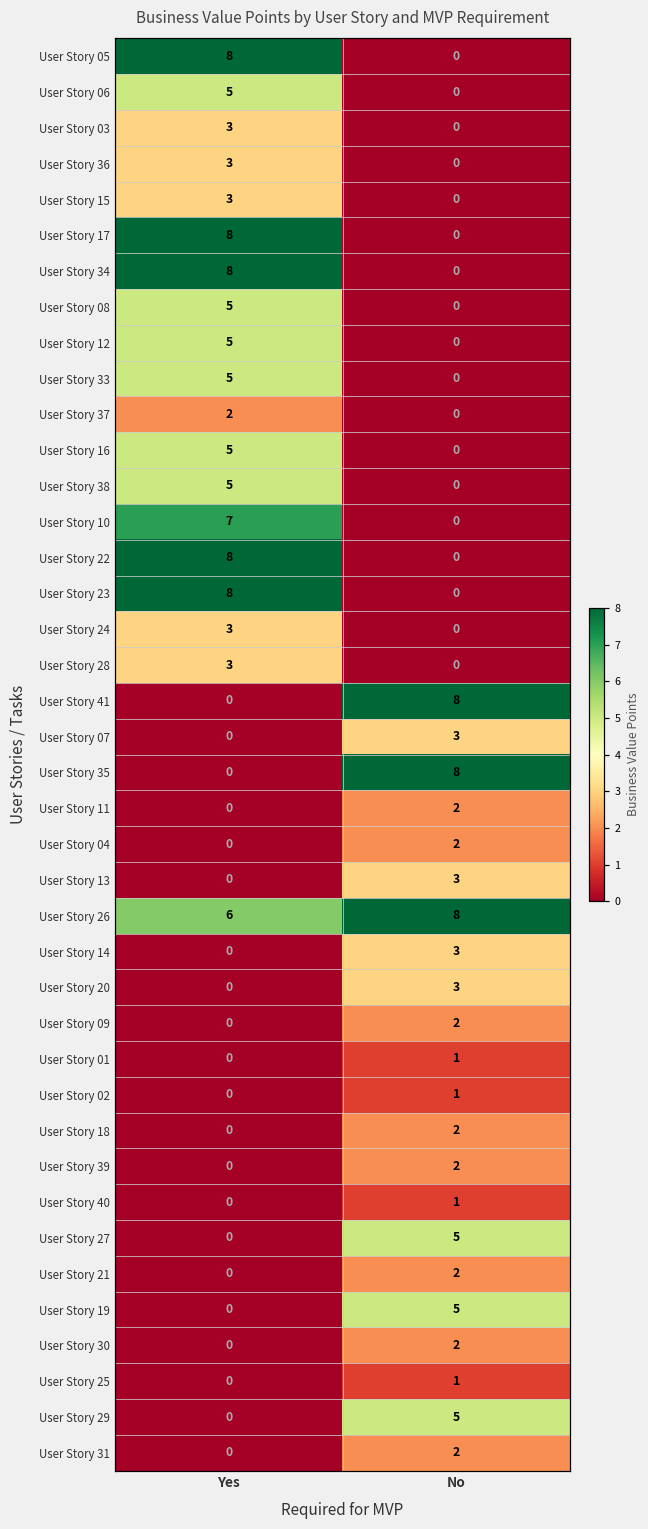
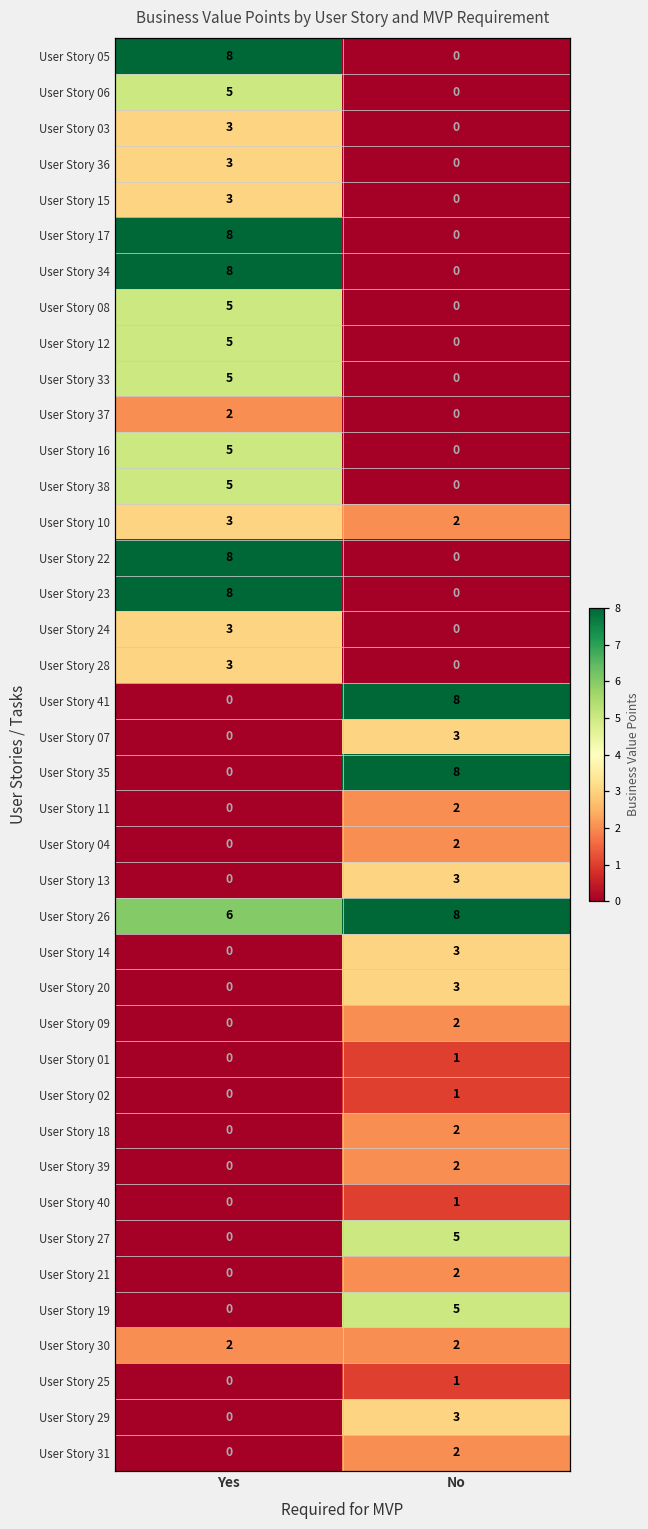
User Story 10, Yes: 7 -> 3
User Story 10, No: 0 -> 2
User Story 30, Yes: 0 -> 2
User Story 29, No: 5 -> 3
